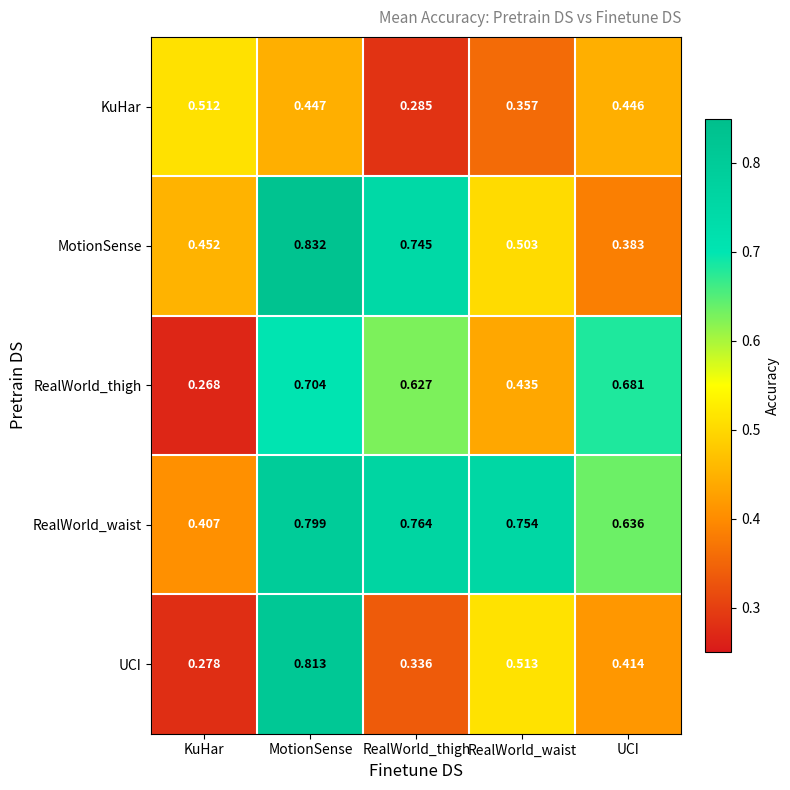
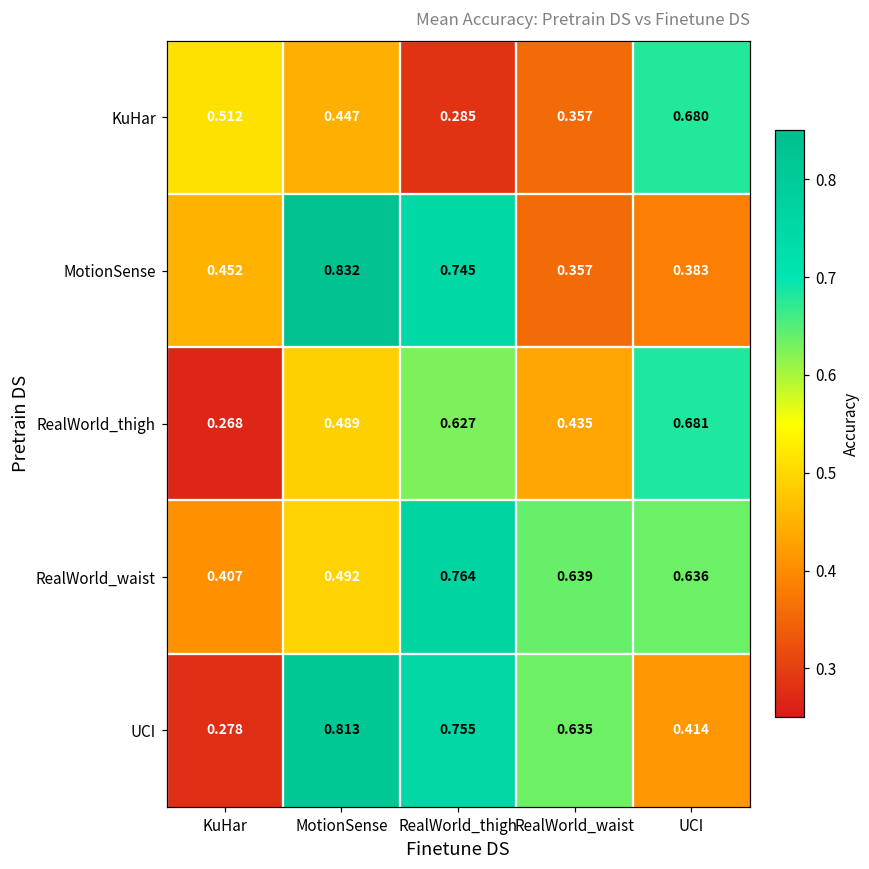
KuHar, UCI: 0.446 -> 0.680
MotionSense, RealWorld_waist: 0.503 -> 0.357
RealWorld_thigh, MotionSense: 0.704 -> 0.489
RealWorld_waist, MotionSense: 0.799 -> 0.492
RealWorld_waist, RealWorld_waist: 0.754 -> 0.639
UCI, RealWorld_thigh: 0.336 -> 0.755
UCI, RealWorld_waist: 0.513 -> 0.635
